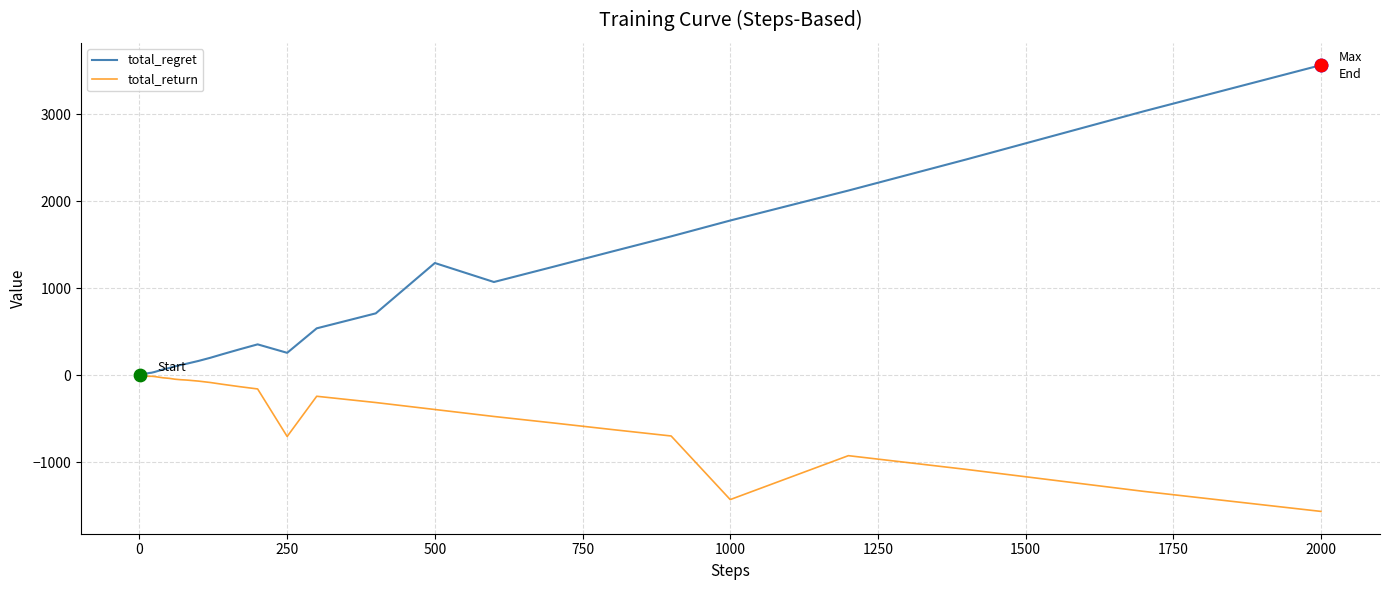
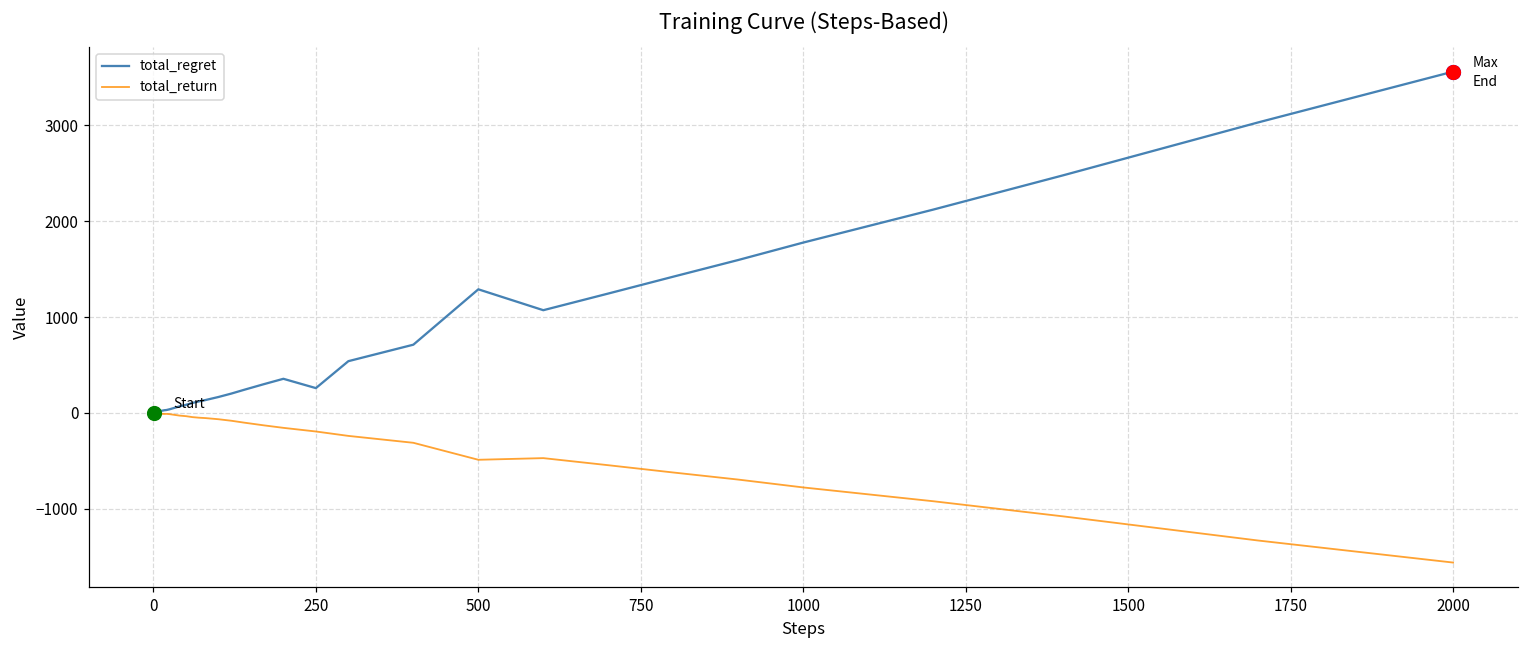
total_return, 250: -700 -> -200
total_return, 500: -400 -> -500
total_return, 1000: -1400 -> -800
